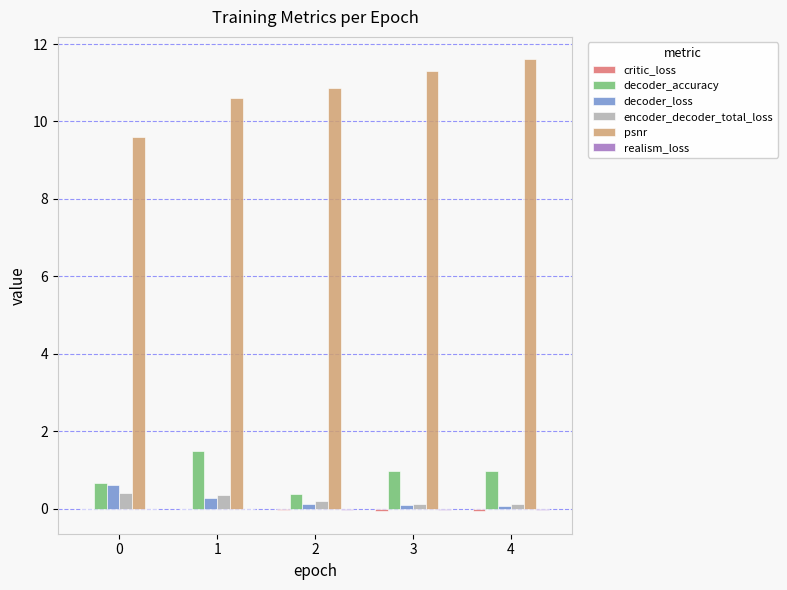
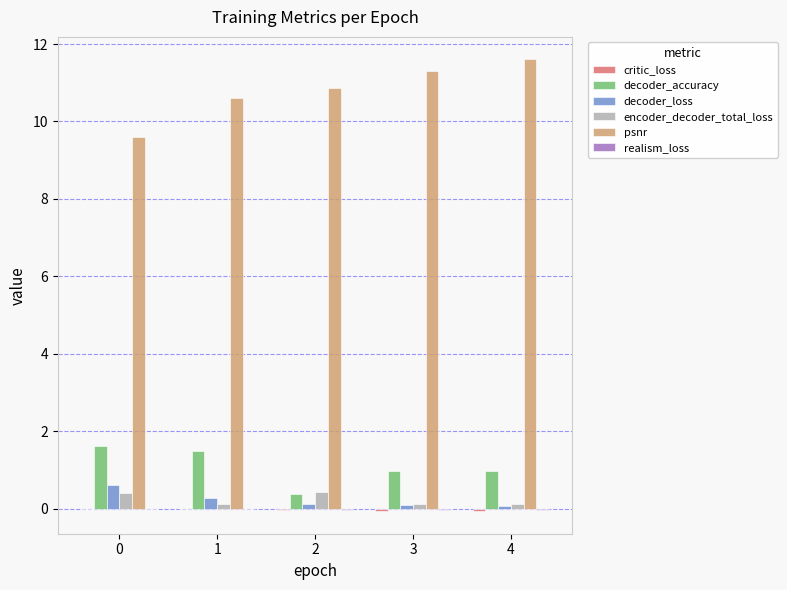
decoder_accuracy, 0: 0.7 -> 1.6
encoder_decoder_total_loss, 1: 0.4 -> 0.1
encoder_decoder_total_loss, 2: 0.2 -> 0.4
